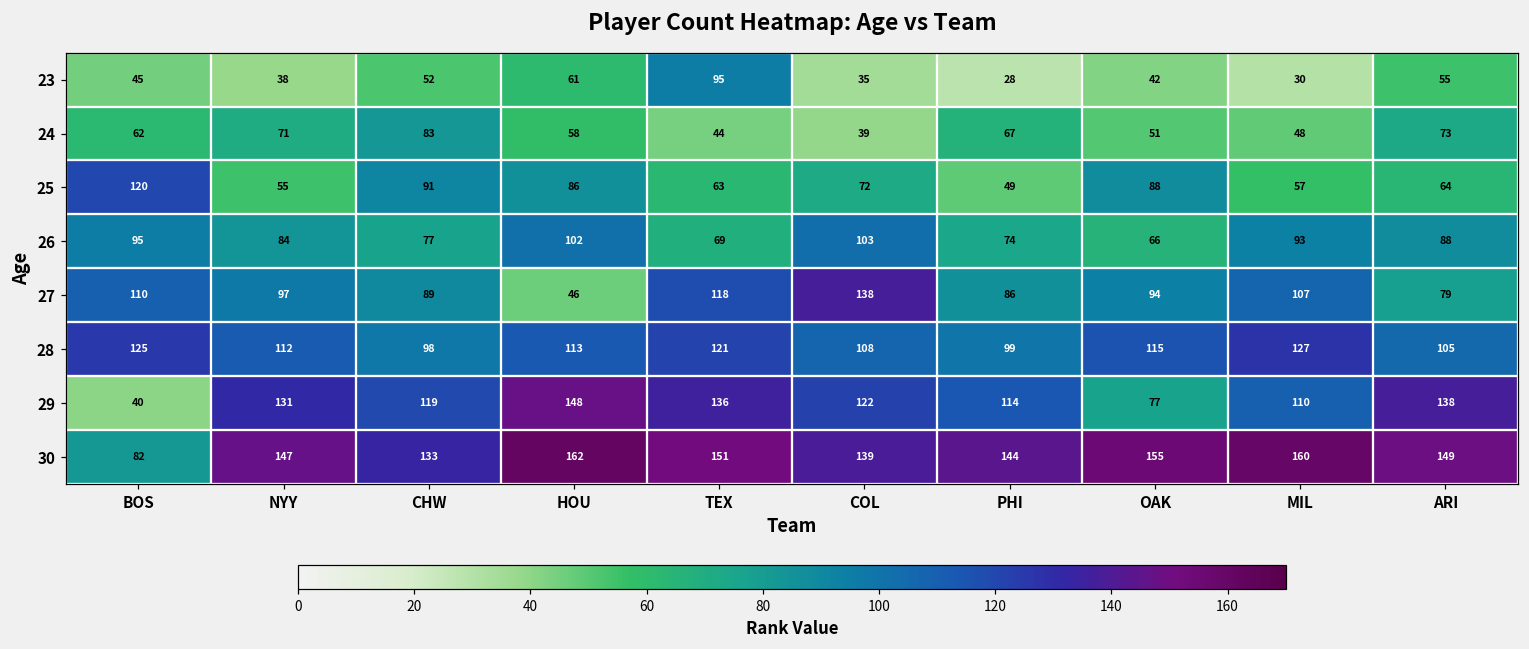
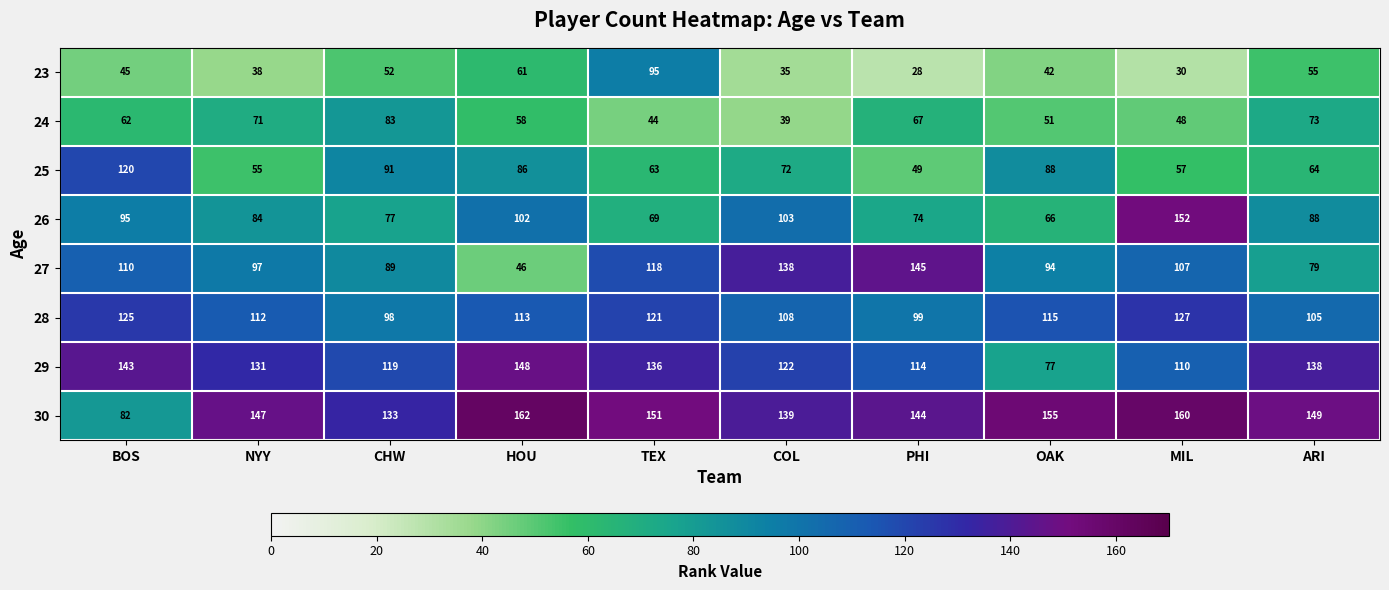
26, MIL: 93 -> 152
27, PHI: 86 -> 145
29, BOS: 40 -> 143
